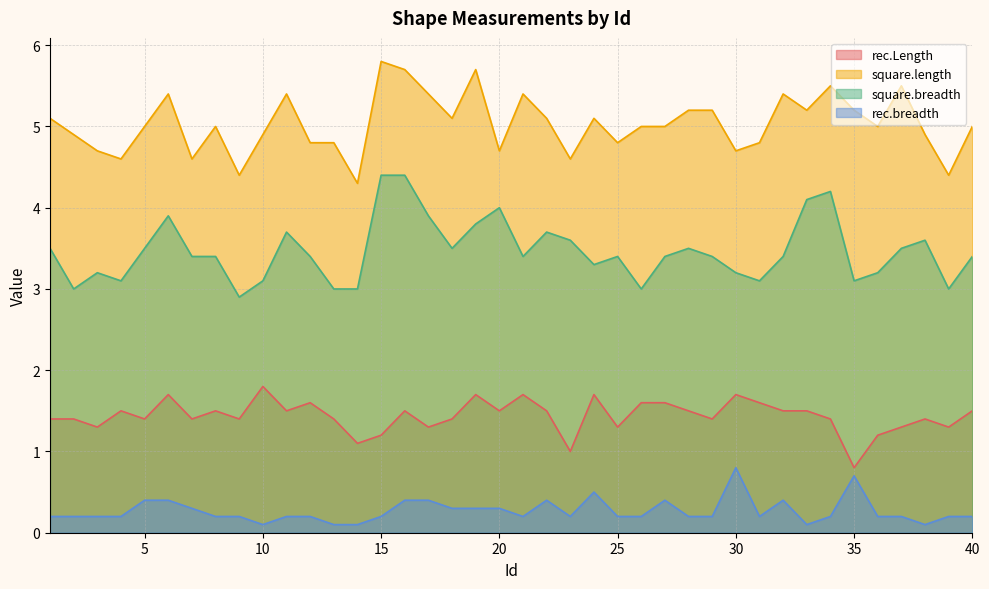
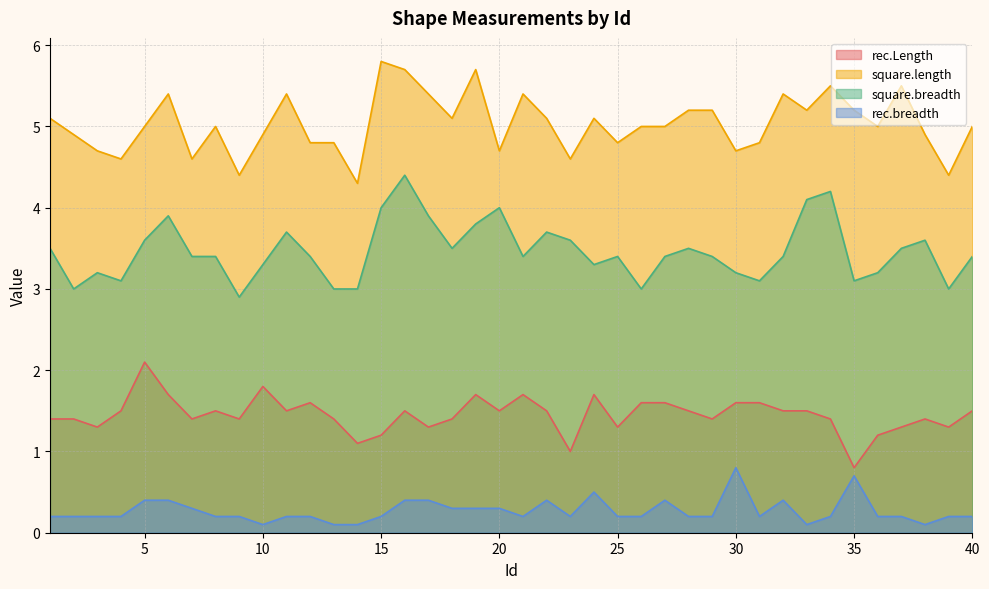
rec.Length, 5: 1.4 -> 2.1
square.breadth, 5: 3.5 -> 3.6
square.breadth, 10: 3.1 -> 3.3
square.breadth, 15: 4.4 -> 4.0
rec.Length, 30: 1.7 -> 1.6
